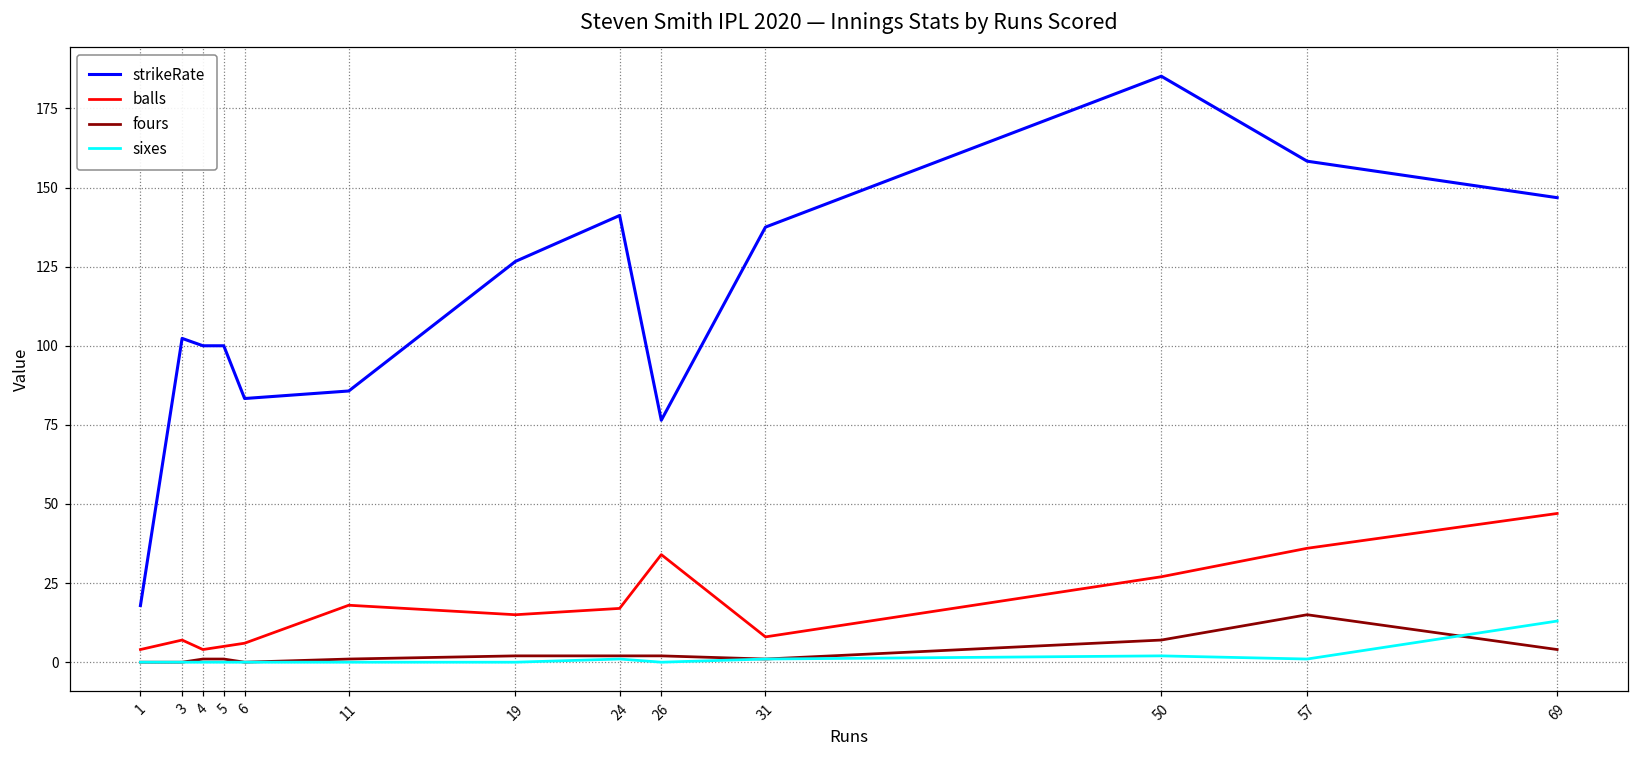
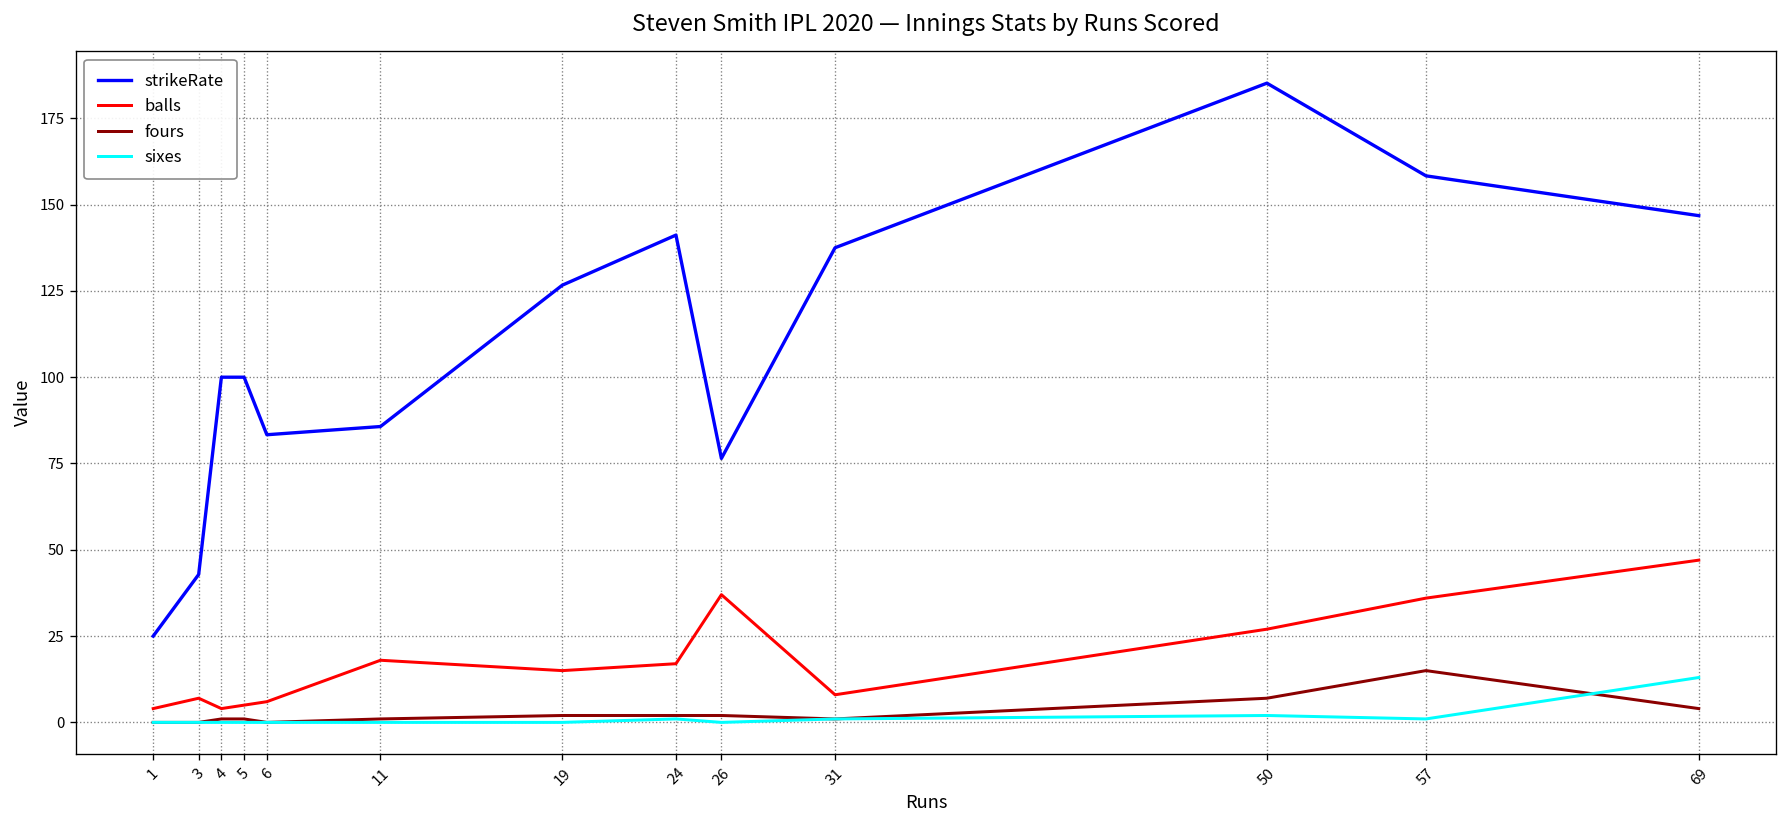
strikeRate, 1: 18 -> 25
strikeRate, 3: 102 -> 43
balls, 26: 34 -> 37
